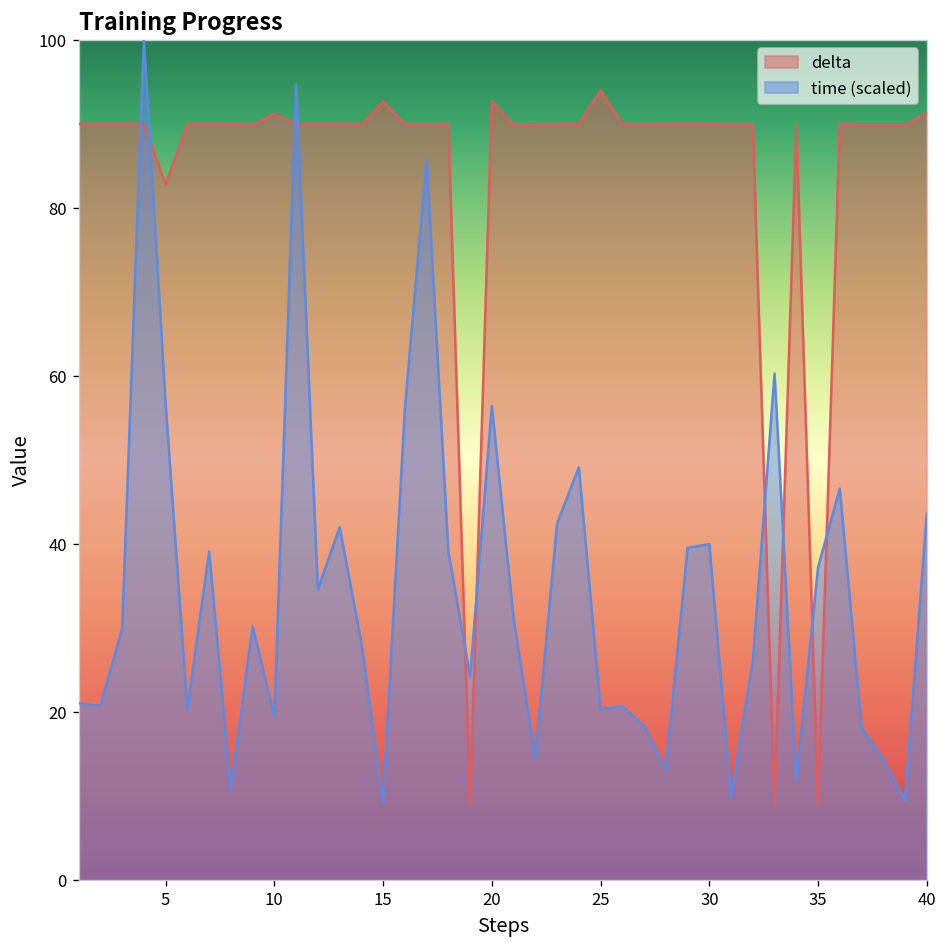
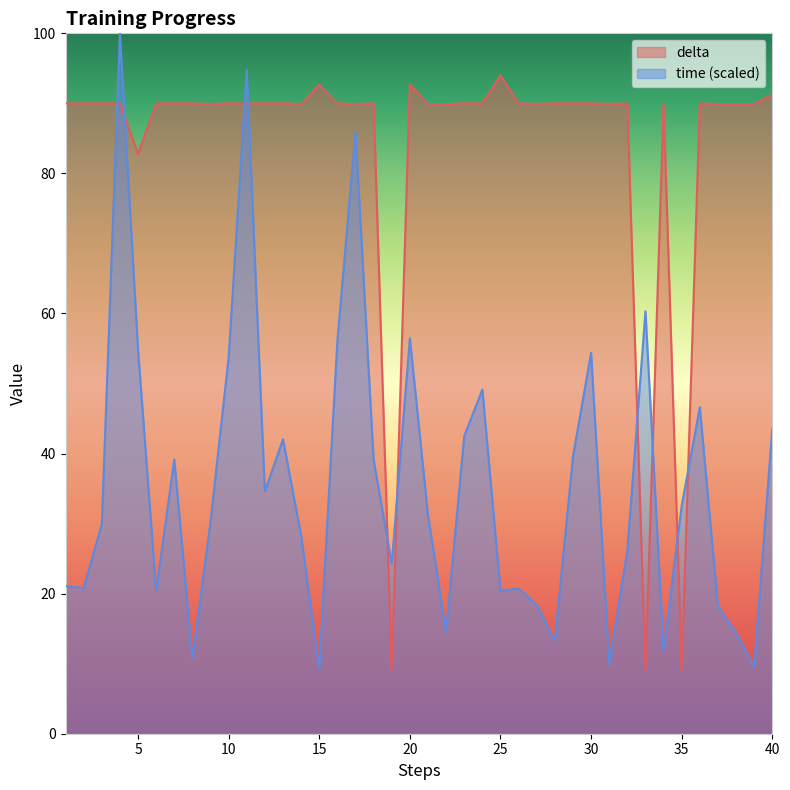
time (scaled), 5: 57 -> 55
delta, 10: 91 -> 90
time (scaled), 10: 19 -> 54
time (scaled), 30: 40 -> 54
time (scaled), 35: 37 -> 33
